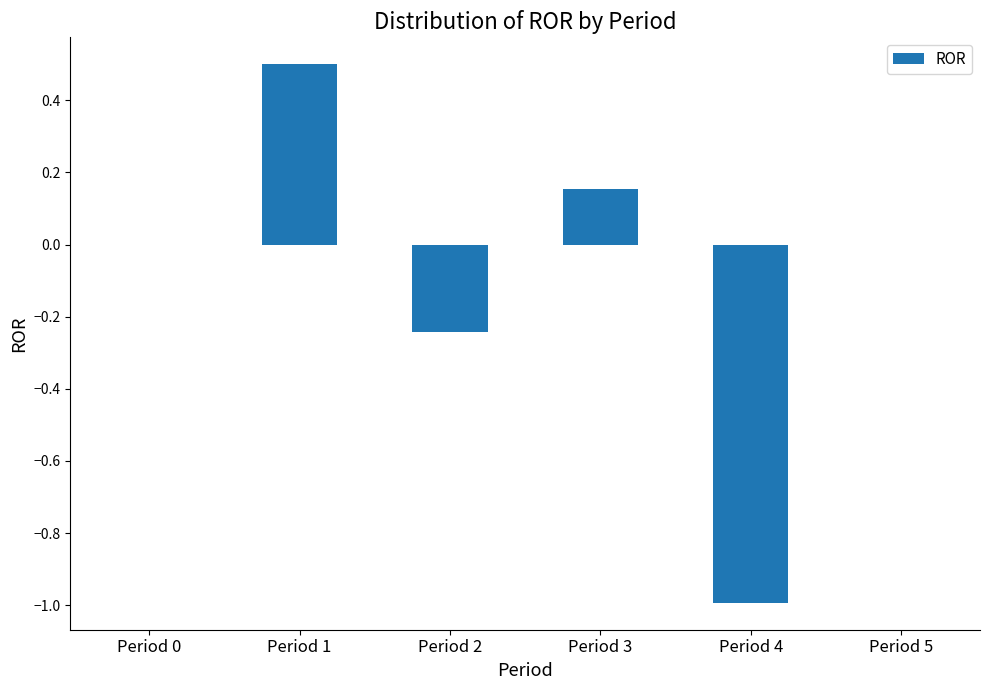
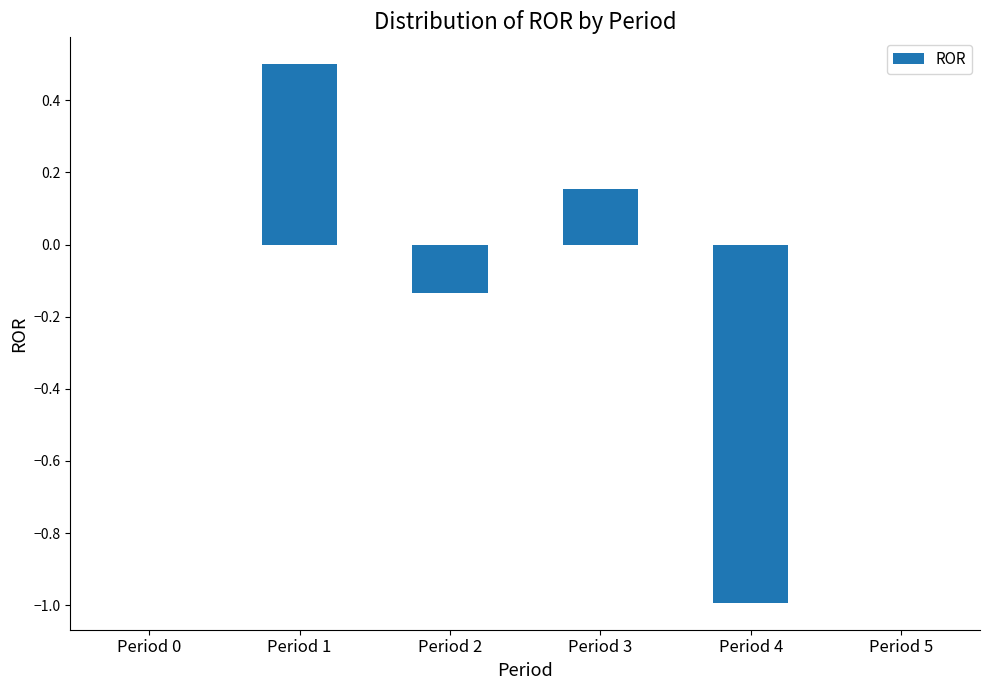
Period 2: -0.24 -> -0.13
